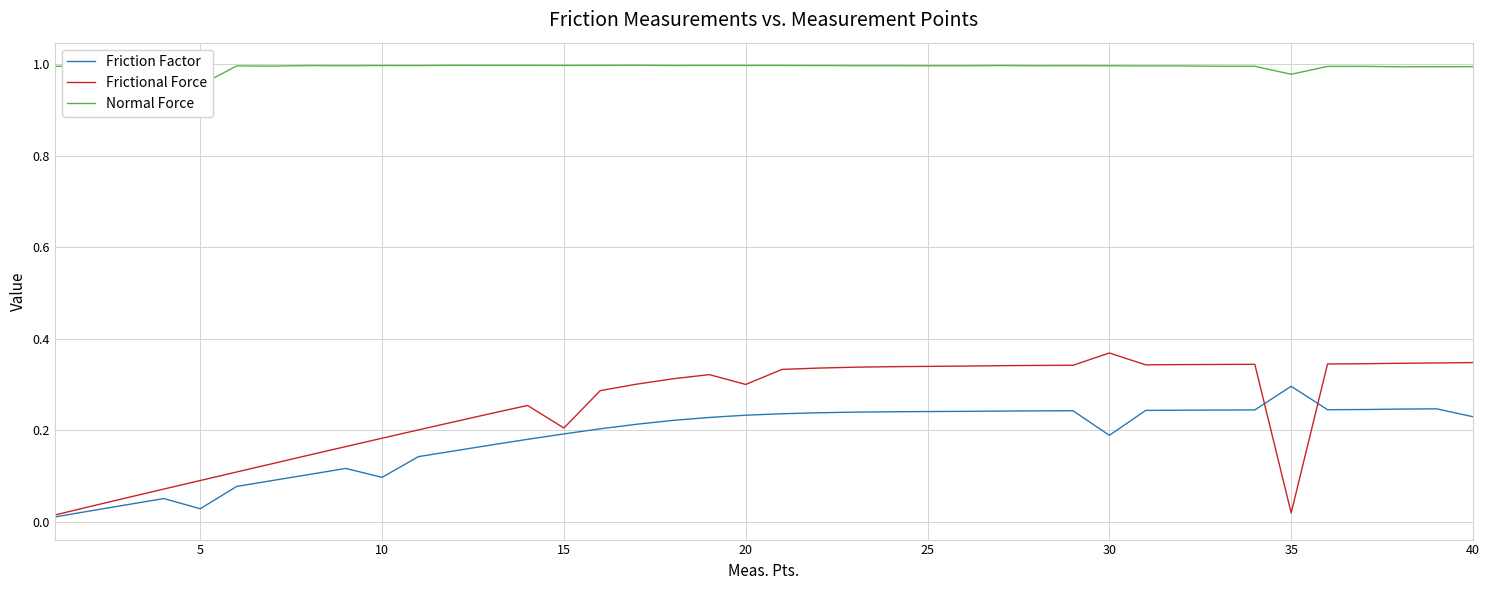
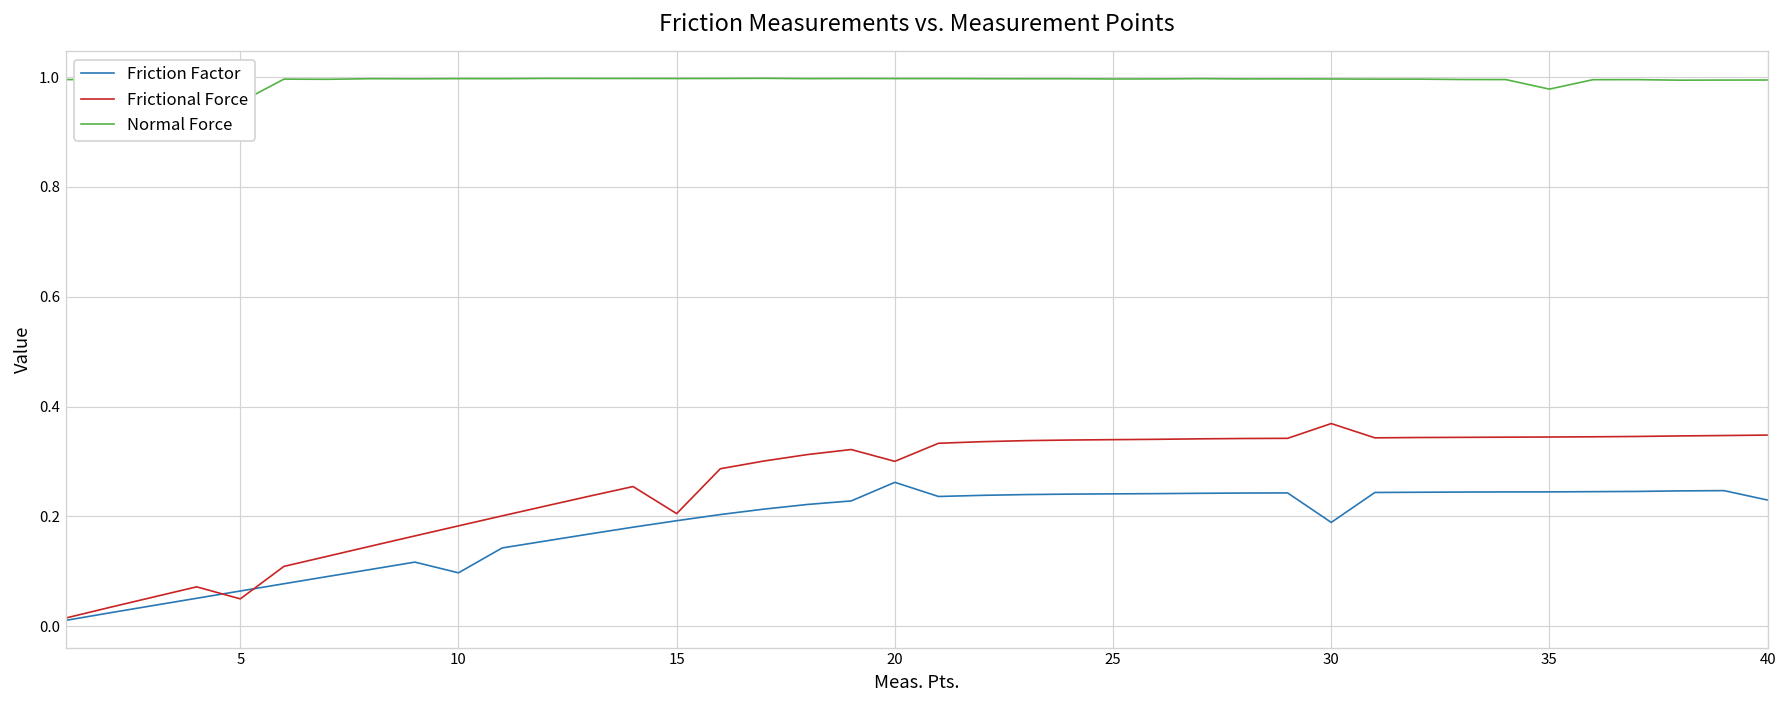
Friction Factor, 5: 0.03 -> 0.06
Frictional Force, 5: 0.09 -> 0.05
Friction Factor, 20: 0.23 -> 0.26
Friction Factor, 35: 0.30 -> 0.24
Frictional Force, 35: 0.02 -> 0.34
